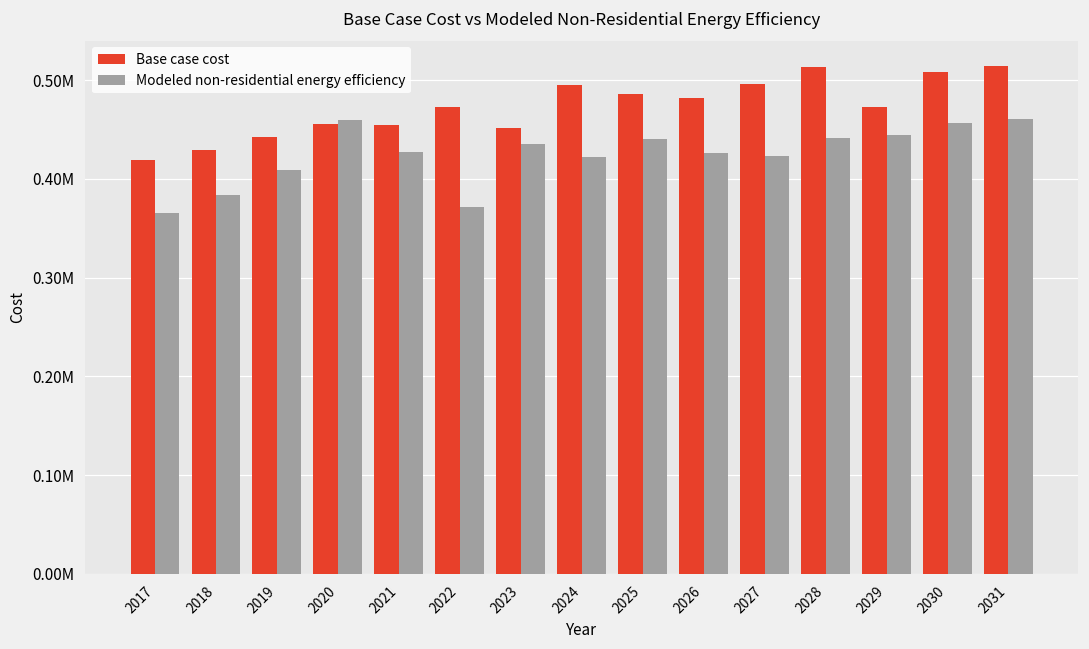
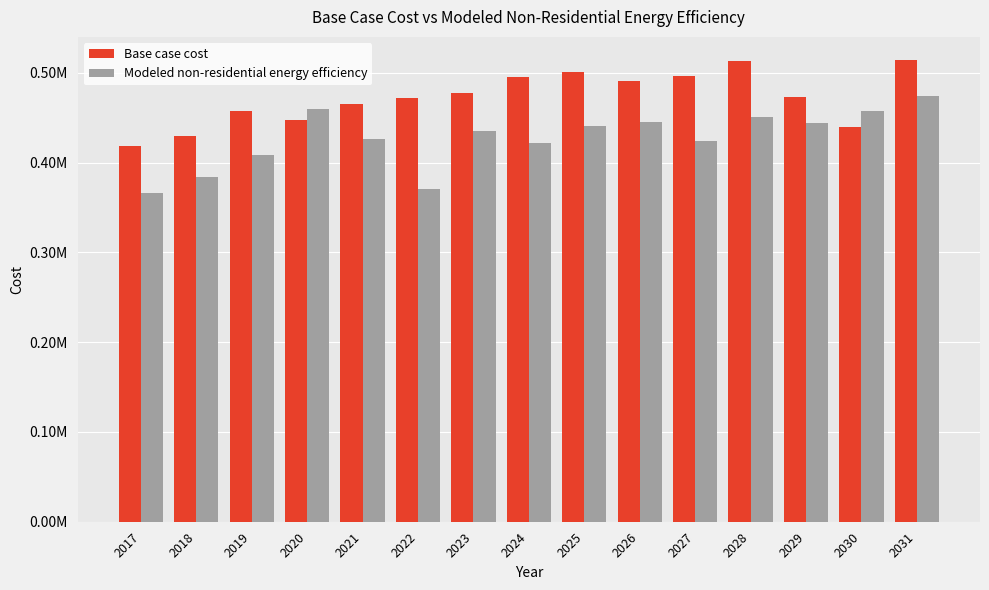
Base case cost, 2019: 440000 -> 460000
Base case cost, 2020: 460000 -> 450000
Base case cost, 2021: 450000 -> 470000
Base case cost, 2023: 450000 -> 480000
Base case cost, 2025: 490000 -> 500000
Base case cost, 2026: 480000 -> 490000
Modeled non-residential energy efficiency, 2026: 430000 -> 440000
Modeled non-residential energy efficiency, 2028: 440000 -> 450000
Base case cost, 2030: 510000 -> 440000
Modeled non-residential energy efficiency, 2031: 460000 -> 470000
